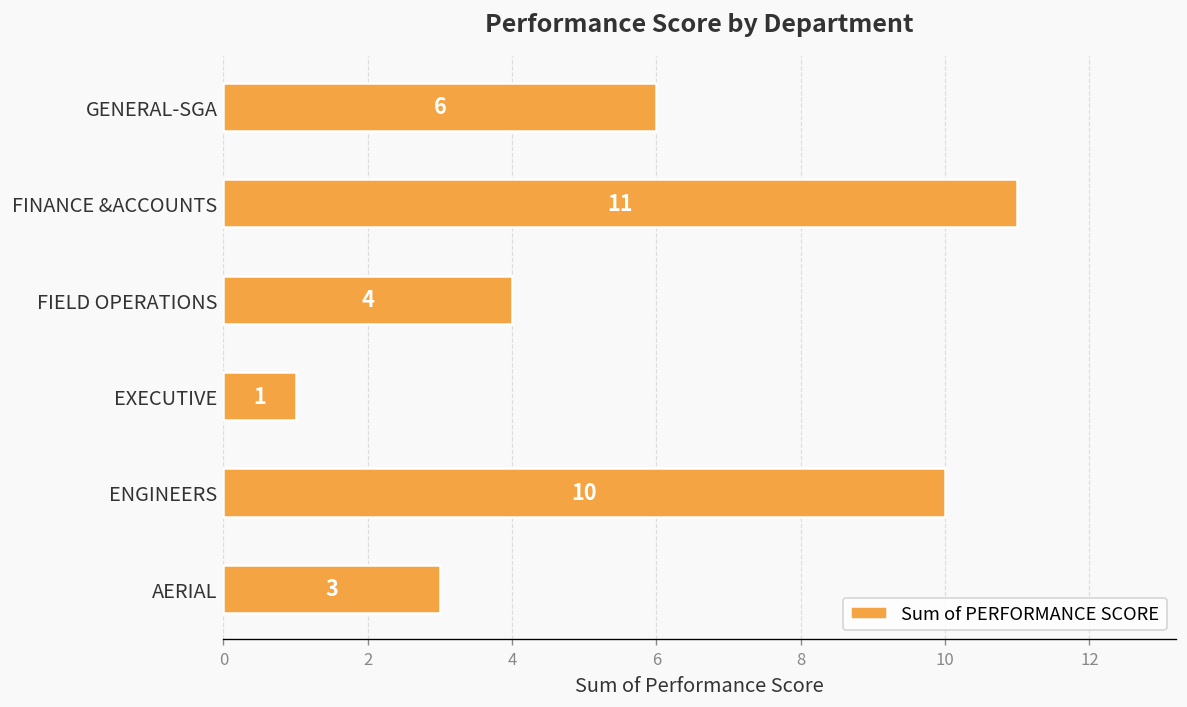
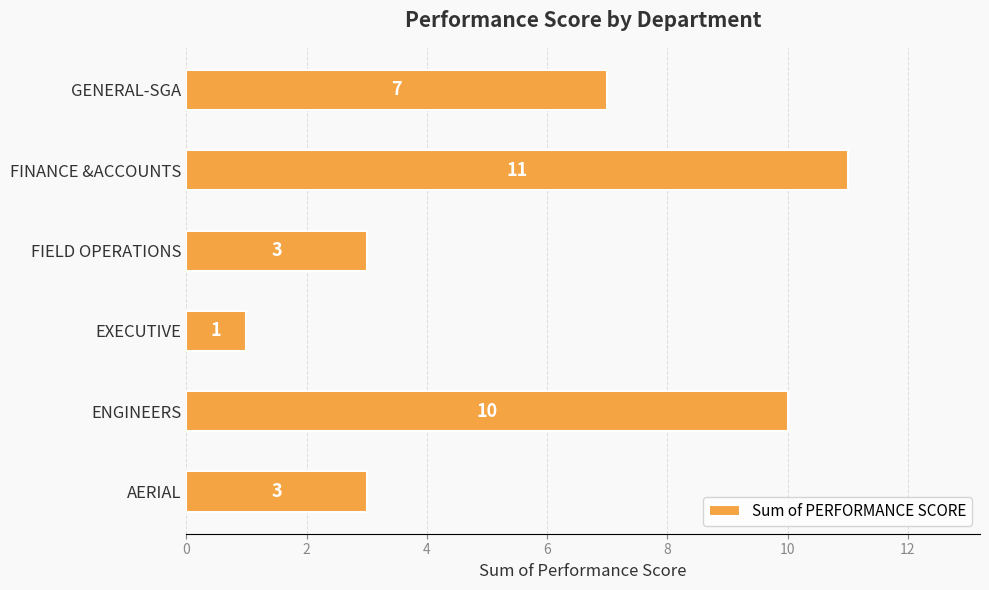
GENERAL-SGA: 6 -> 7
FIELD OPERATIONS: 4 -> 3
